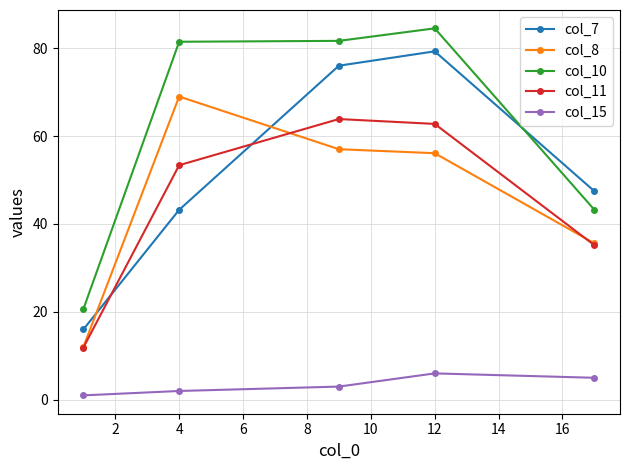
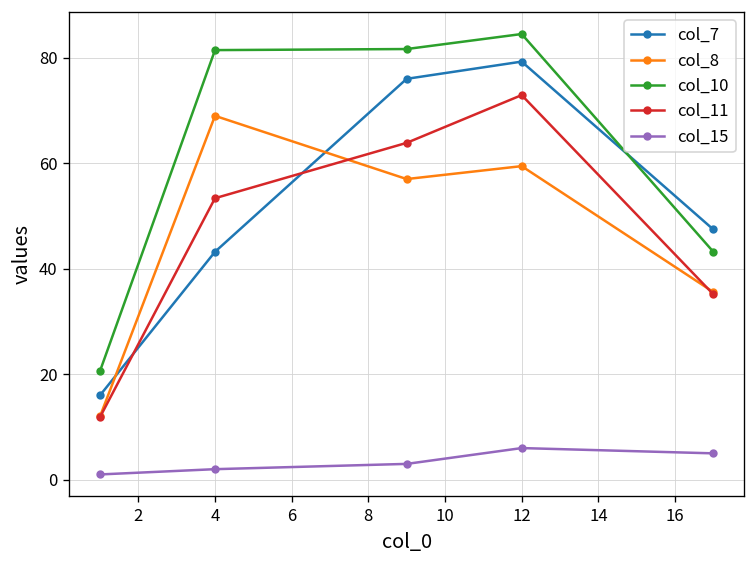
col_8, 12: 56 -> 59
col_11, 12: 63 -> 73
